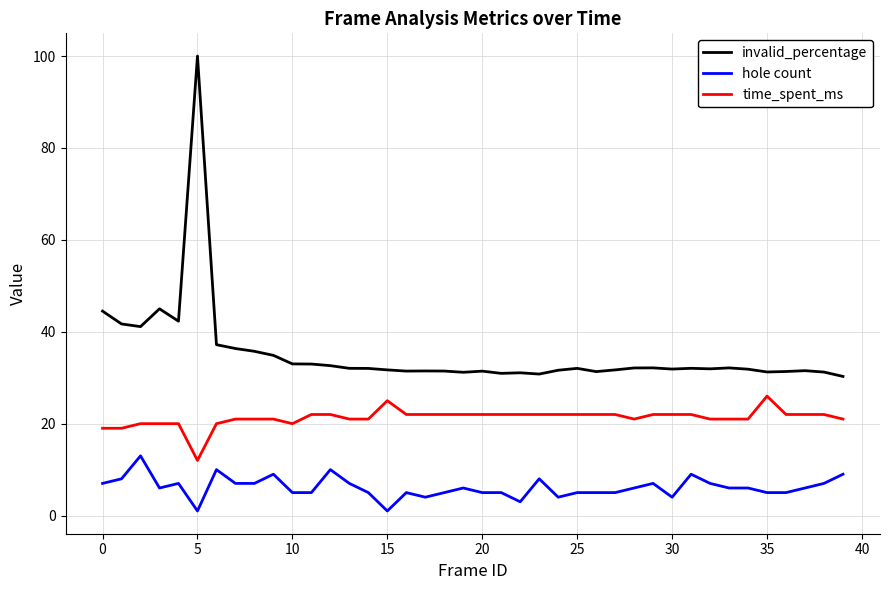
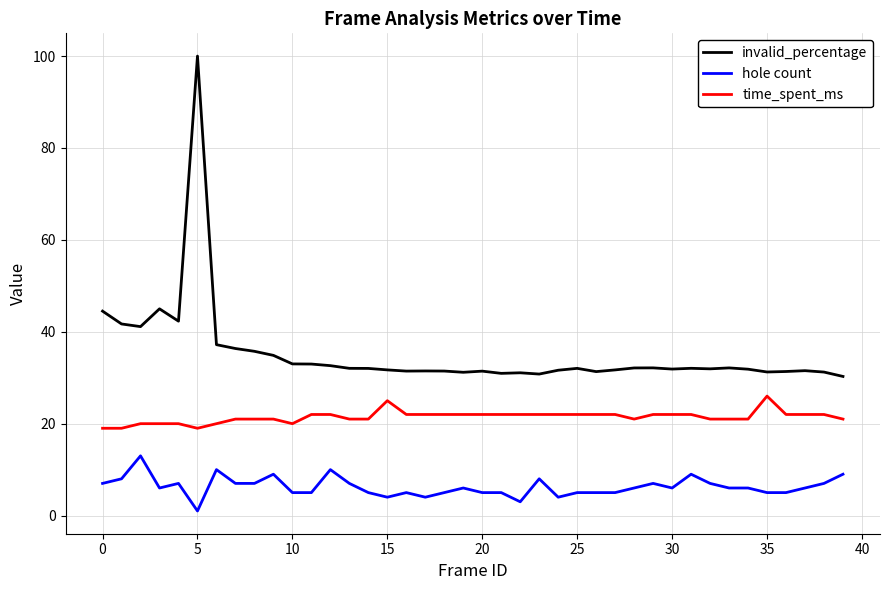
time_spent_ms, 5: 12 -> 19
hole count, 15: 1 -> 4
hole count, 30: 4 -> 6
